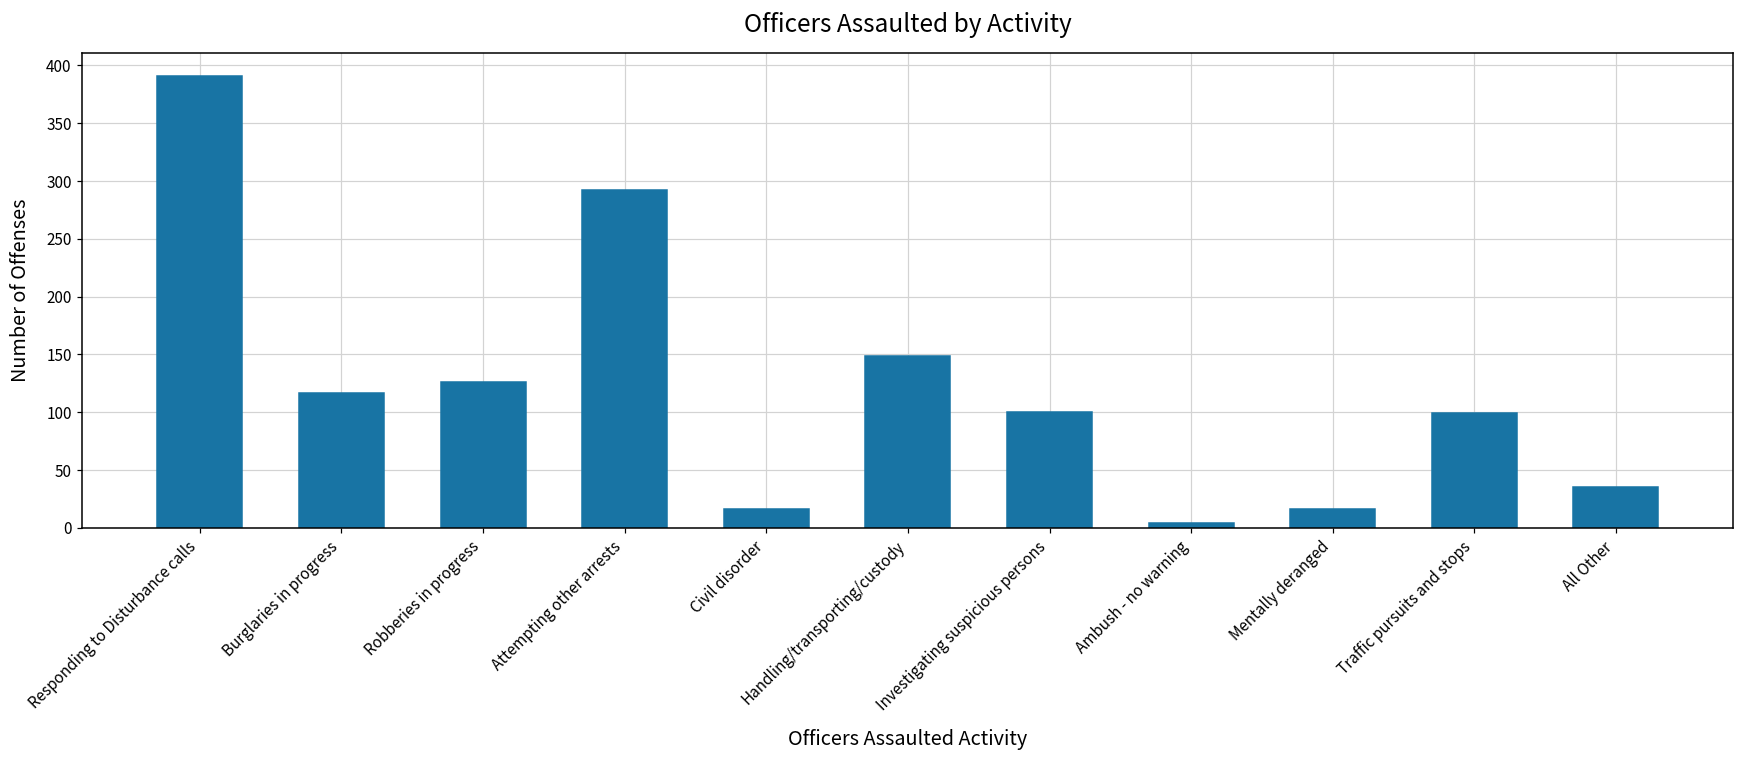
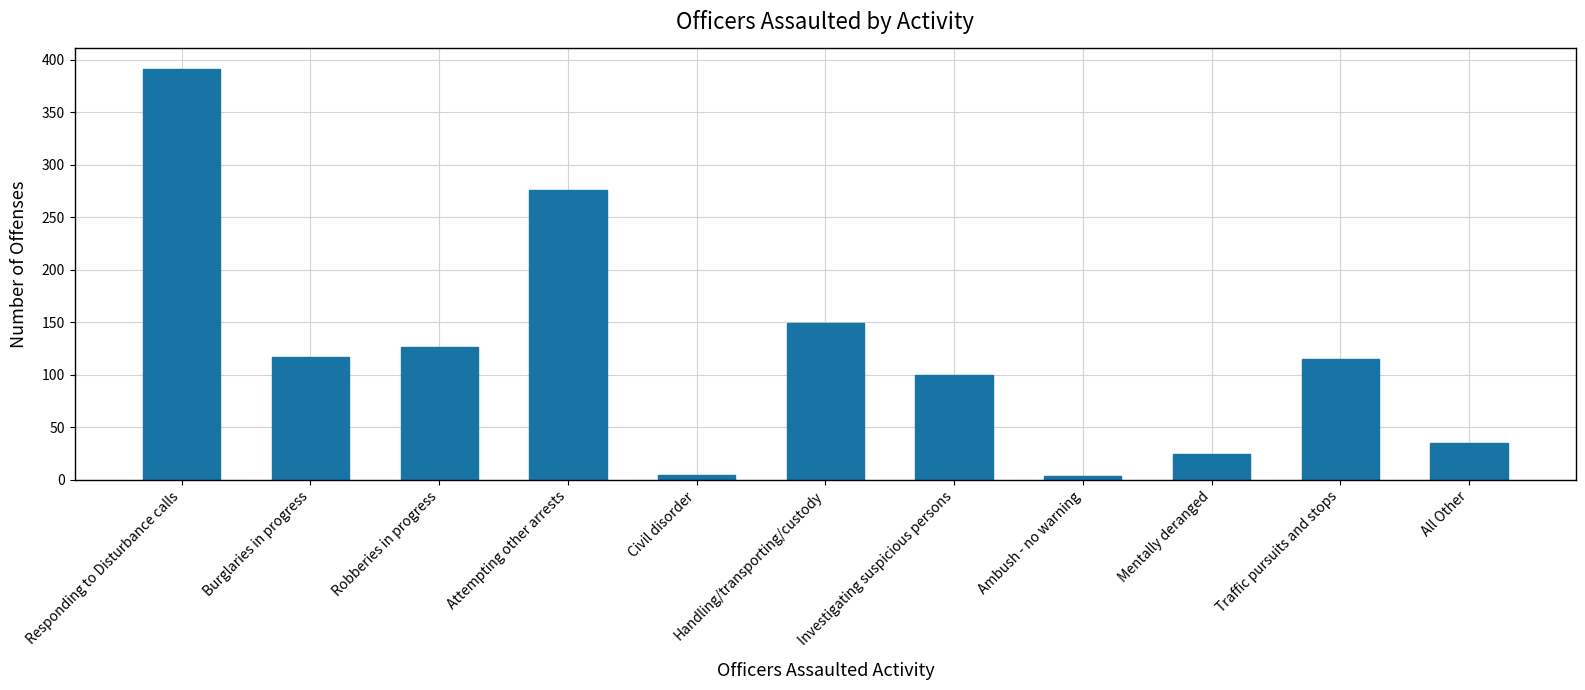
Attempting other arrests: 292 -> 276
Civil disorder: 16 -> 4
Mentally deranged: 17 -> 25
Traffic pursuits and stops: 100 -> 115
